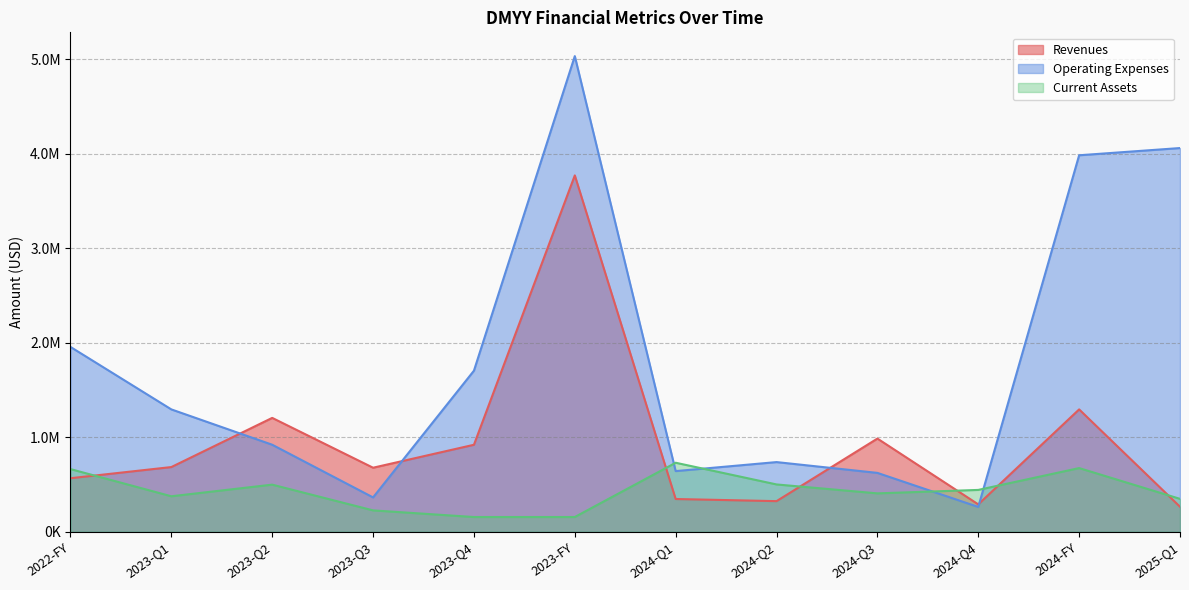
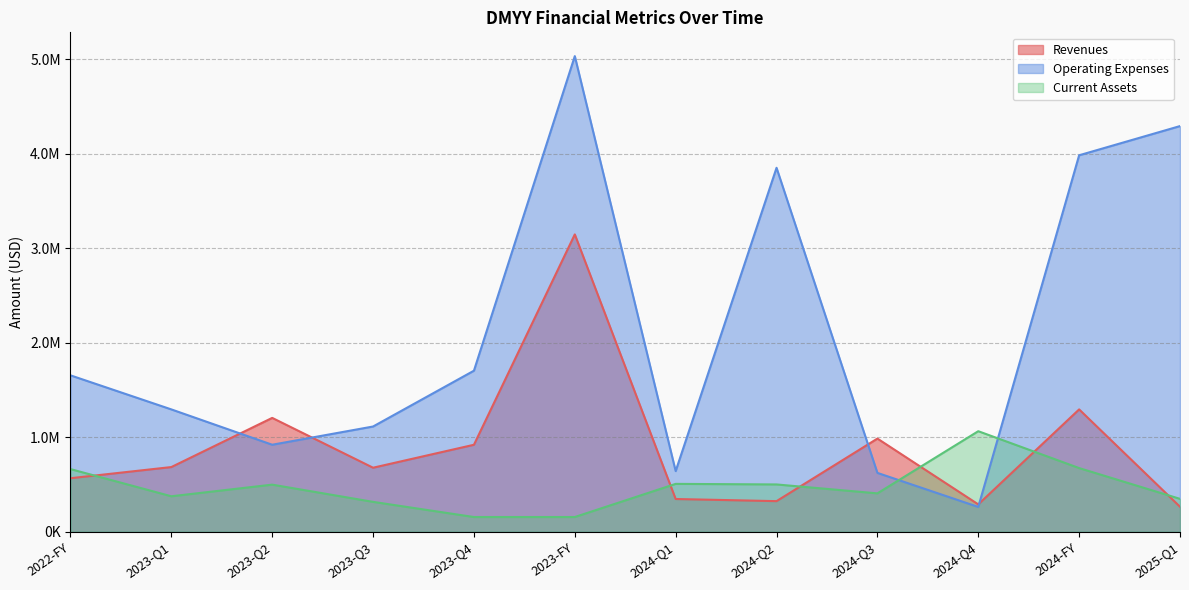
Operating Expenses, 2022-FY: 2000000 -> 1700000
Operating Expenses, 2023-Q3: 400000 -> 1100000
Current Assets, 2023-Q3: 200000 -> 300000
Revenues, 2023-FY: 3800000 -> 3100000
Current Assets, 2024-Q1: 700000 -> 500000
Operating Expenses, 2024-Q2: 700000 -> 3900000
Current Assets, 2024-Q4: 400000 -> 1100000
Operating Expenses, 2025-Q1: 4100000 -> 4300000
